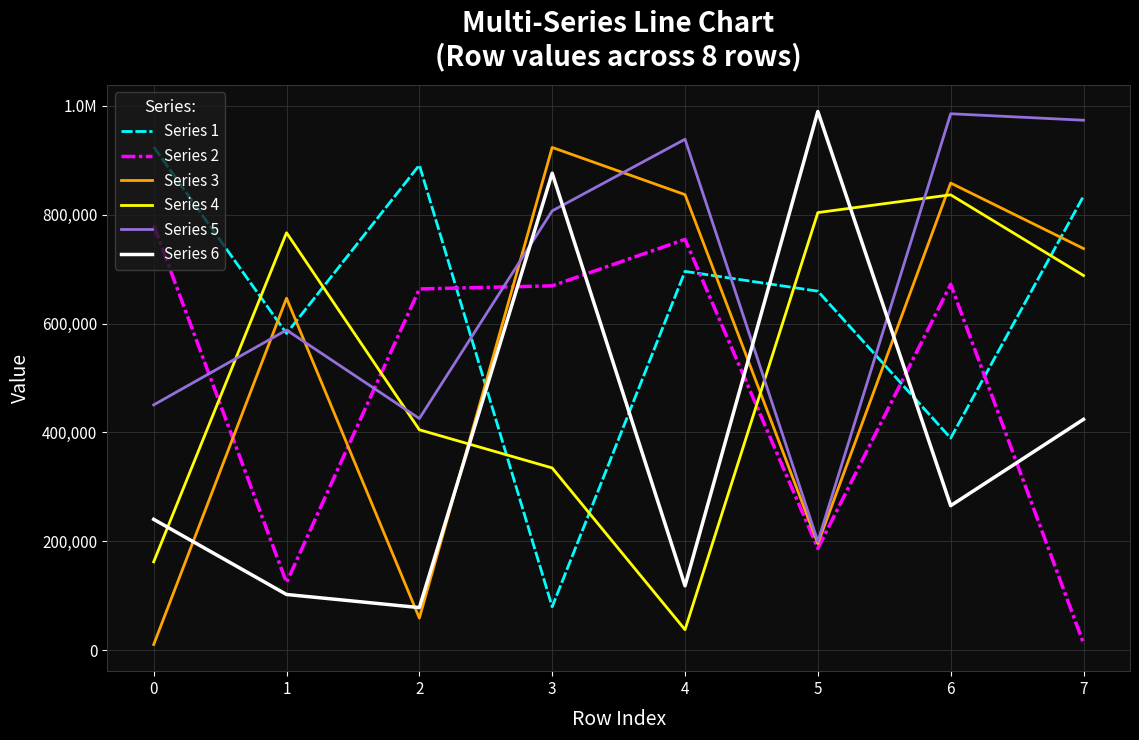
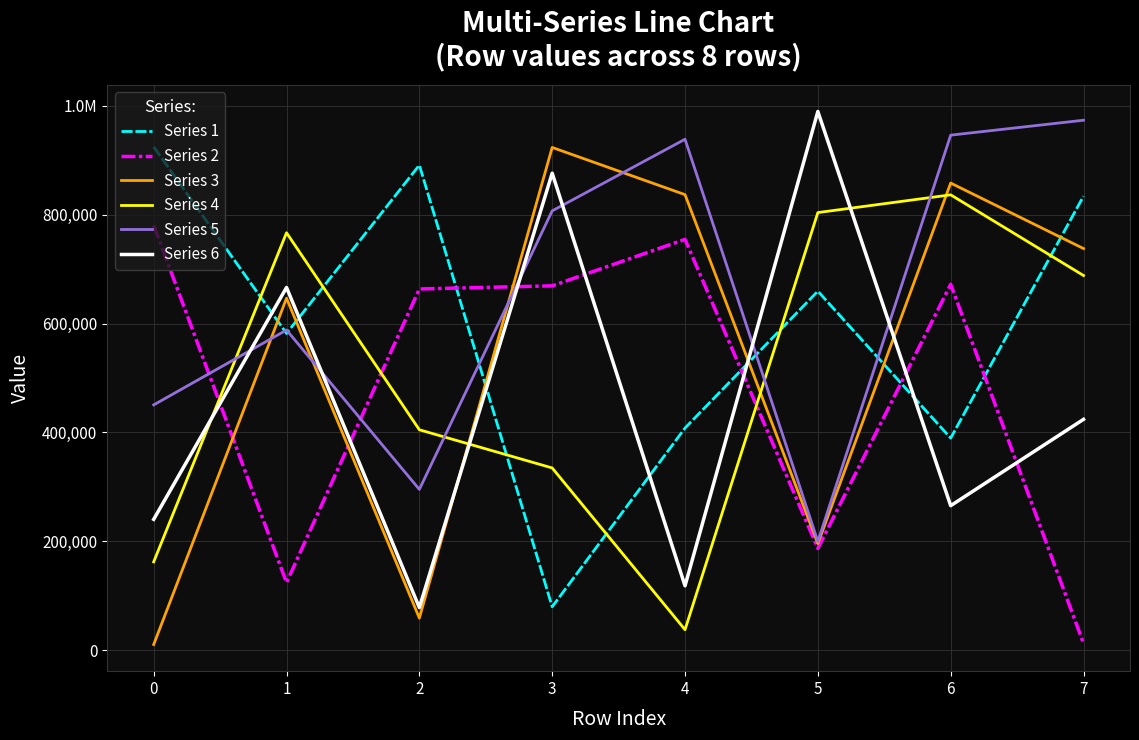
Series 6, 1: 100,000 -> 670,000
Series 5, 2: 430,000 -> 300,000
Series 1, 4: 700,000 -> 410,000
Series 5, 6: 990,000 -> 950,000
